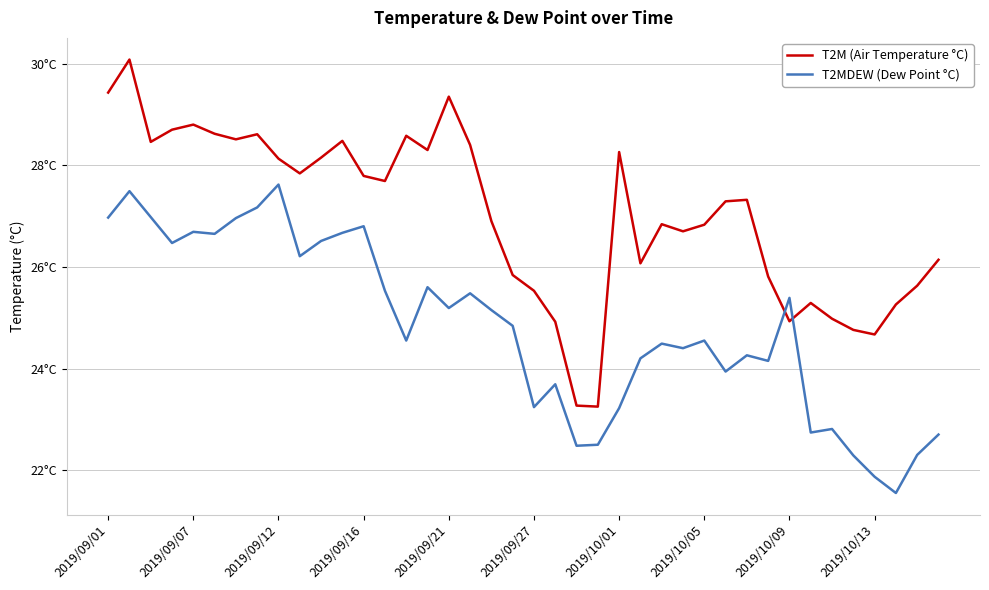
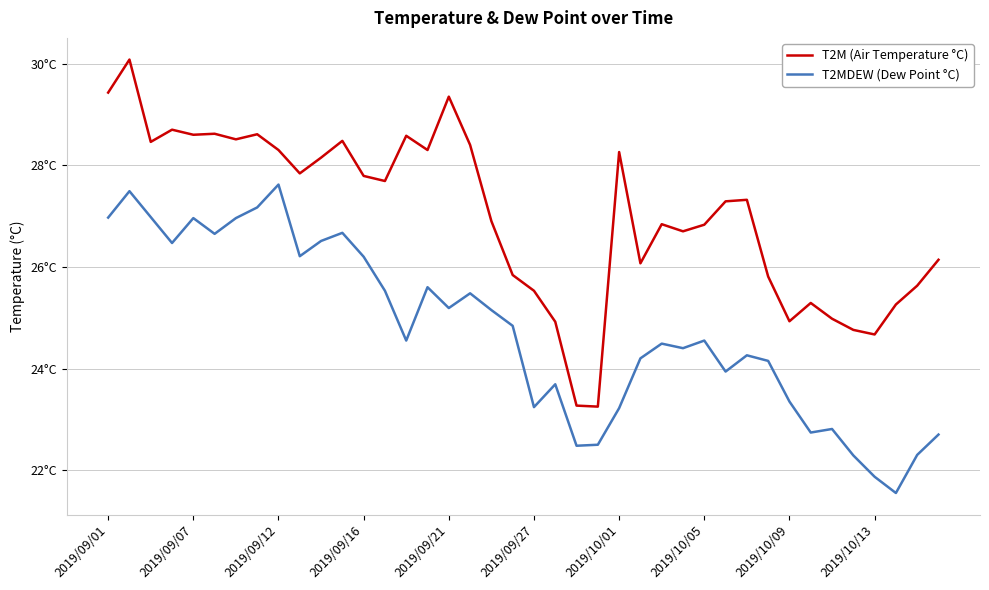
T2M (Air Temperature °C), 2019/09/07: 28.8°C -> 28.6°C
T2MDEW (Dew Point °C), 2019/09/07: 26.7°C -> 27.0°C
T2M (Air Temperature °C), 2019/09/12: 28.1°C -> 28.3°C
T2MDEW (Dew Point °C), 2019/09/16: 26.8°C -> 26.2°C
T2MDEW (Dew Point °C), 2019/10/09: 25.4°C -> 23.4°C
